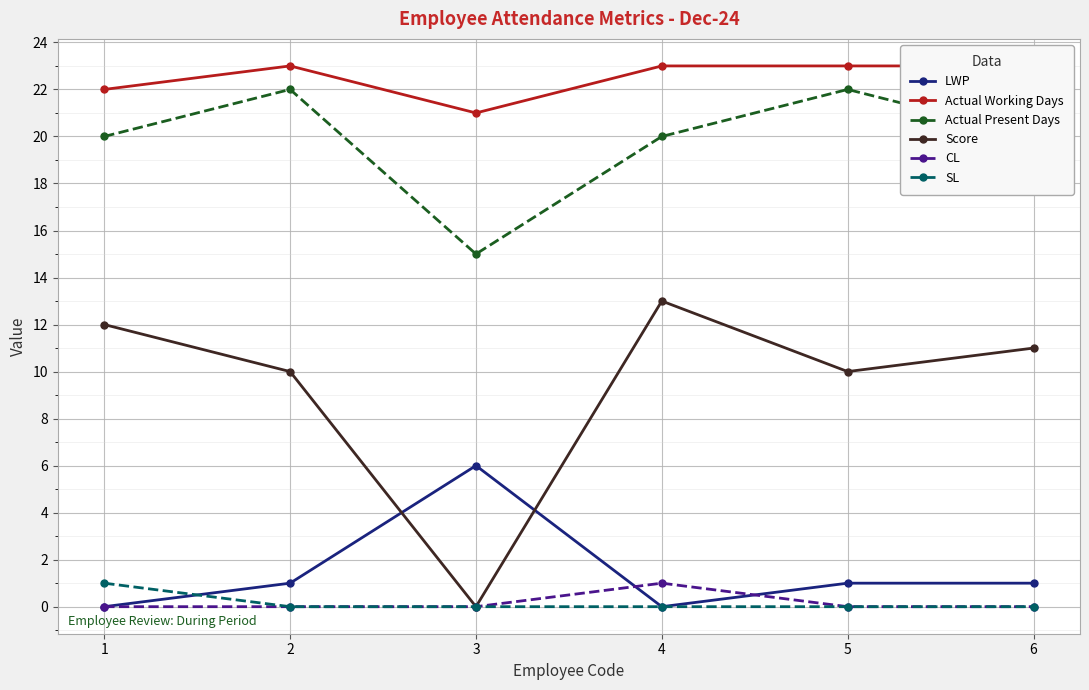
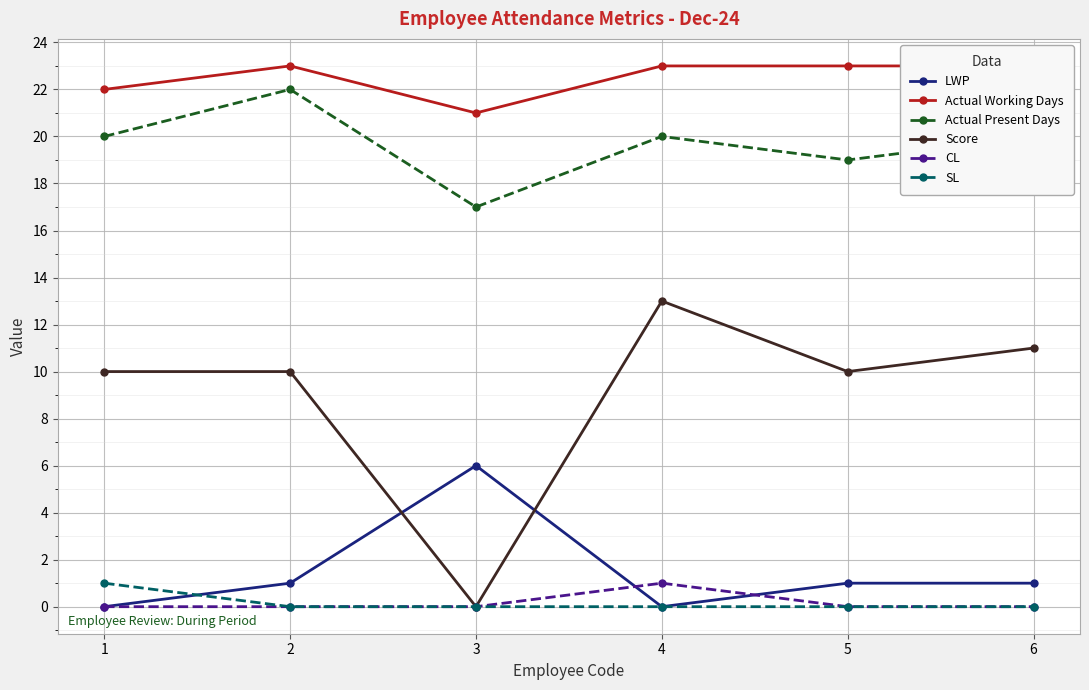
Score, 1: 12 -> 10
Actual Present Days, 3: 15 -> 17
Actual Present Days, 5: 22 -> 19
